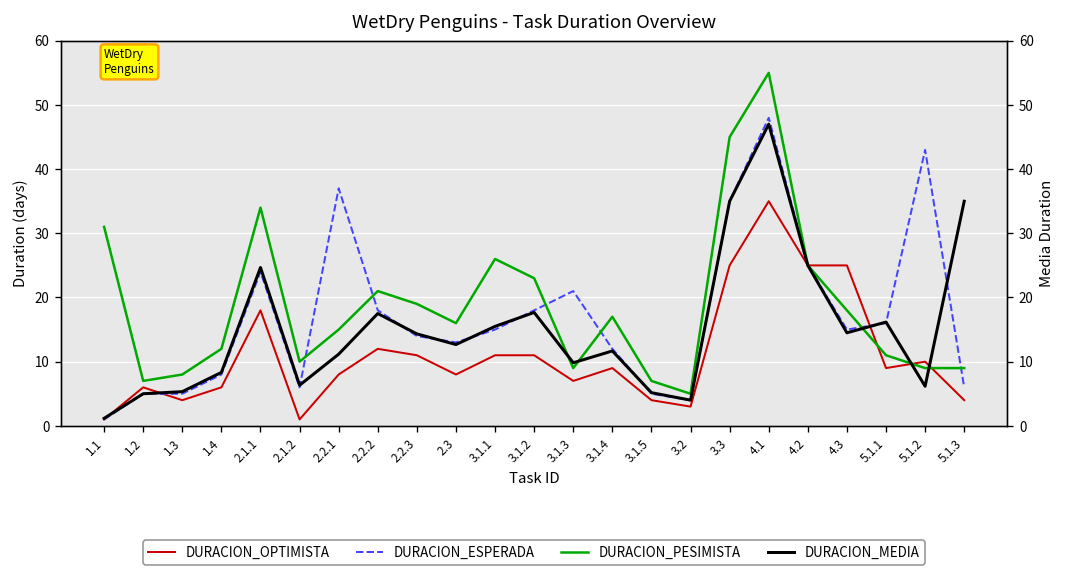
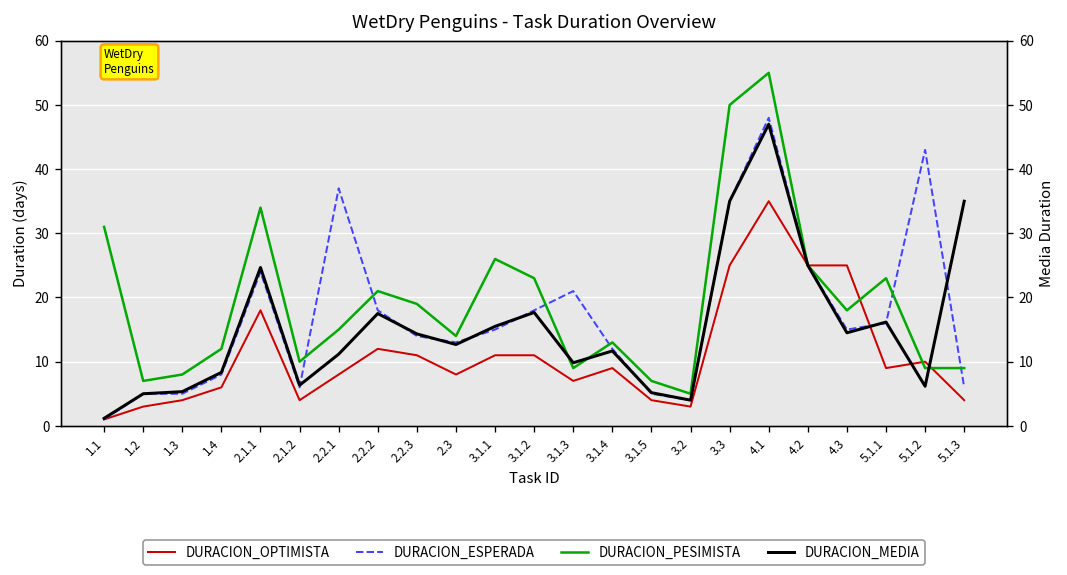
DURACION_OPTIMISTA, 1.2: 6 -> 3
DURACION_OPTIMISTA, 2.1.2: 1 -> 4
DURACION_PESIMISTA, 2.3: 16 -> 14
DURACION_PESIMISTA, 3.1.4: 17 -> 13
DURACION_PESIMISTA, 3.3: 45 -> 50
DURACION_PESIMISTA, 5.1.1: 11 -> 23
